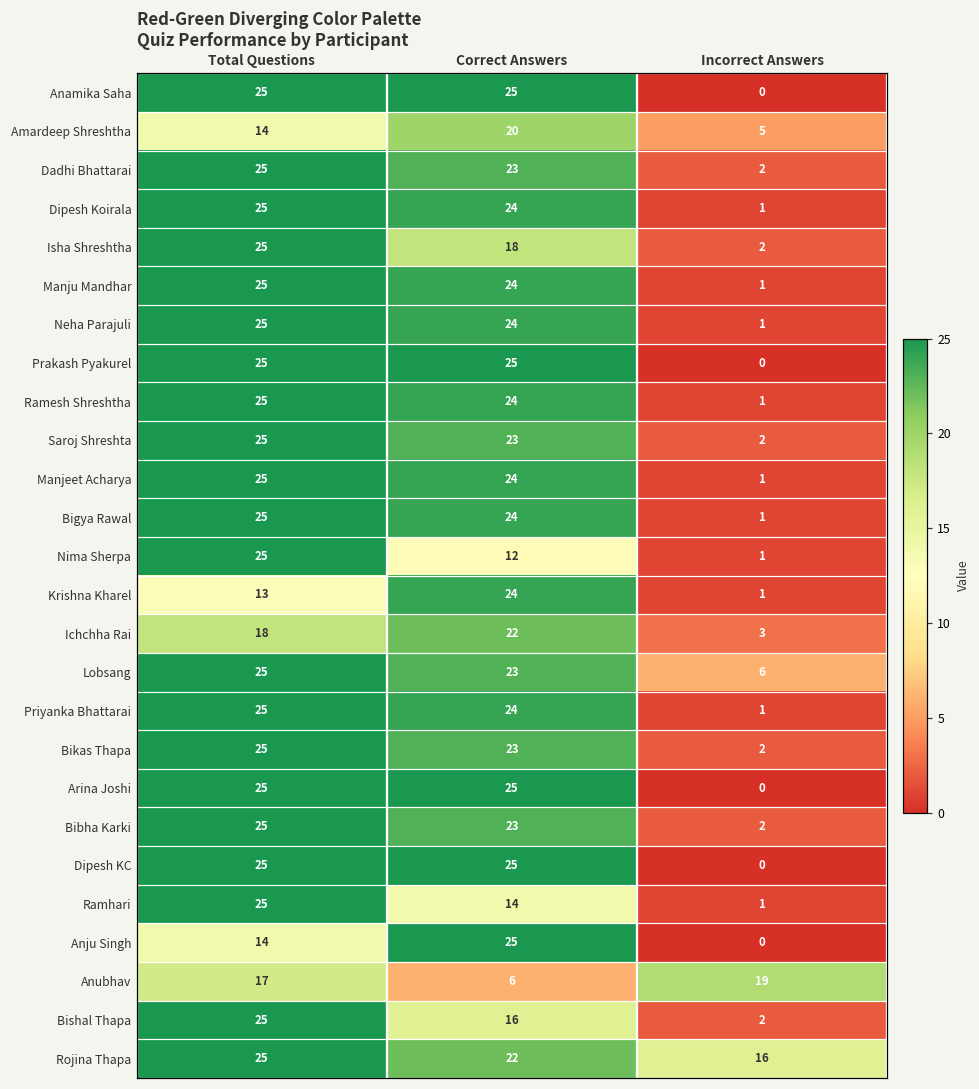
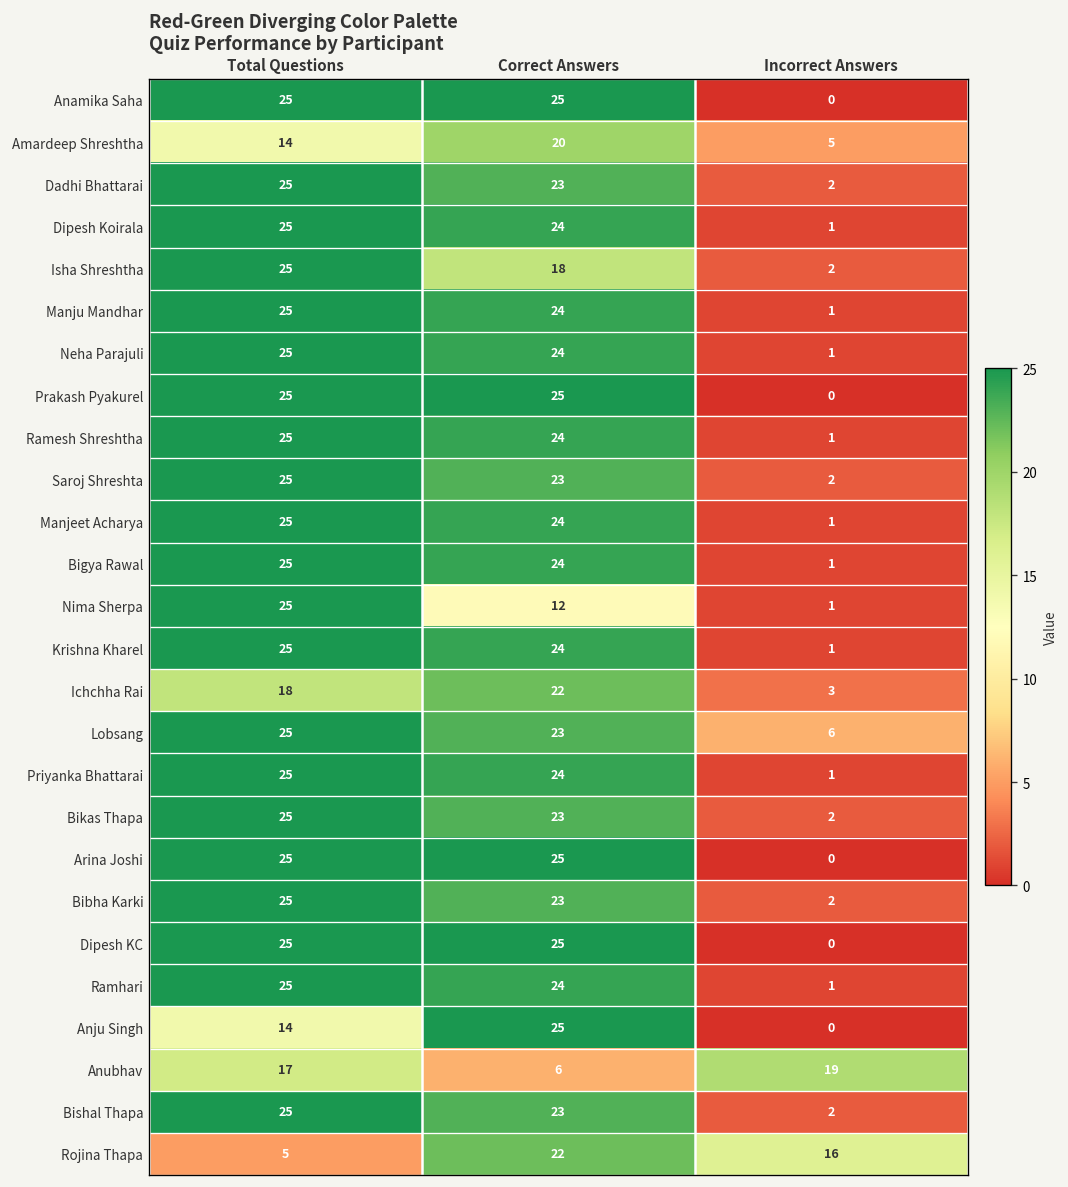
Krishna Kharel, Total Questions: 13 -> 25
Ramhari, Correct Answers: 14 -> 24
Bishal Thapa, Correct Answers: 16 -> 23
Rojina Thapa, Total Questions: 25 -> 5
